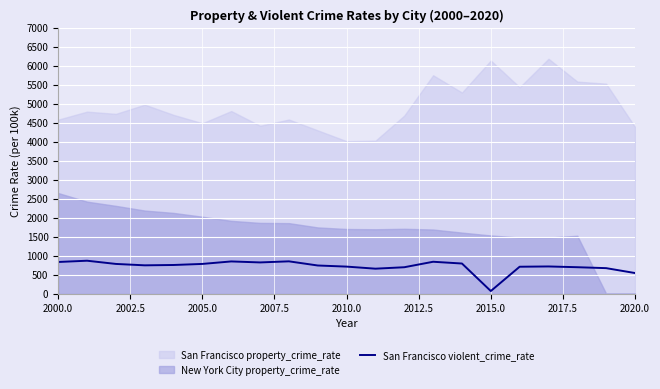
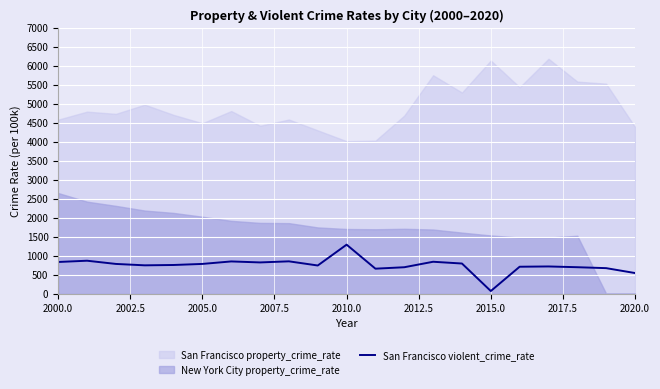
San Francisco violent_crime_rate, 2010.0: 700 -> 1300
